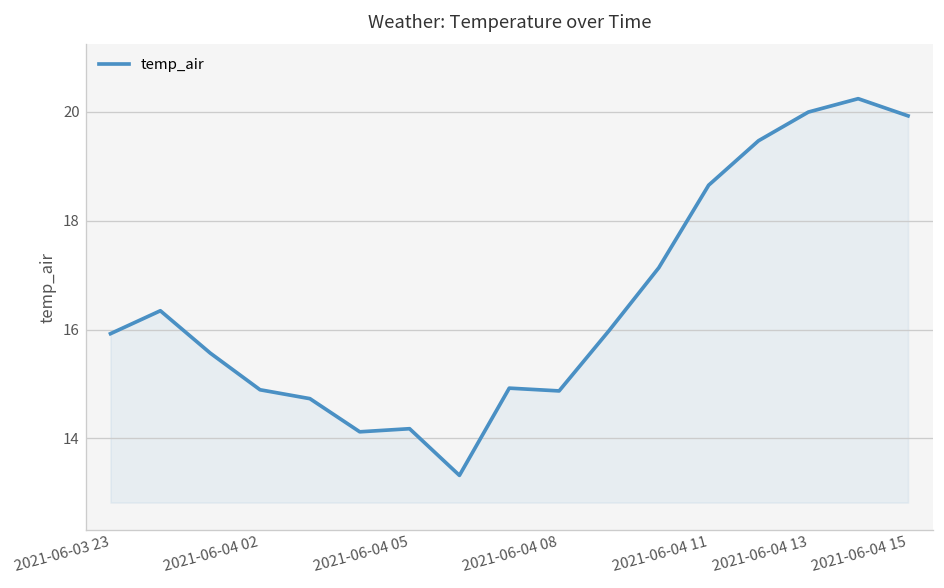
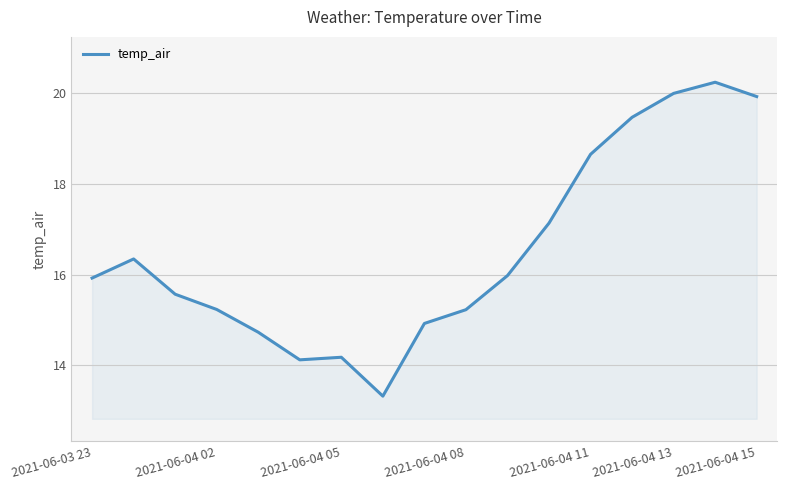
2021-06-04 02: 14.9 -> 15.2
2021-06-04 08: 14.9 -> 15.2
